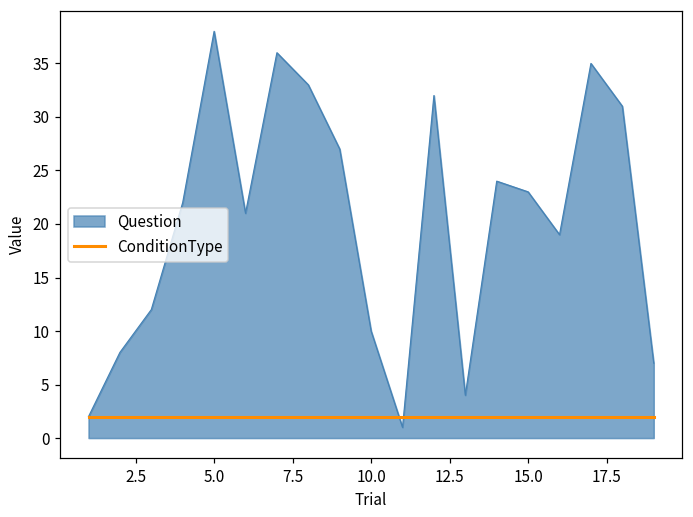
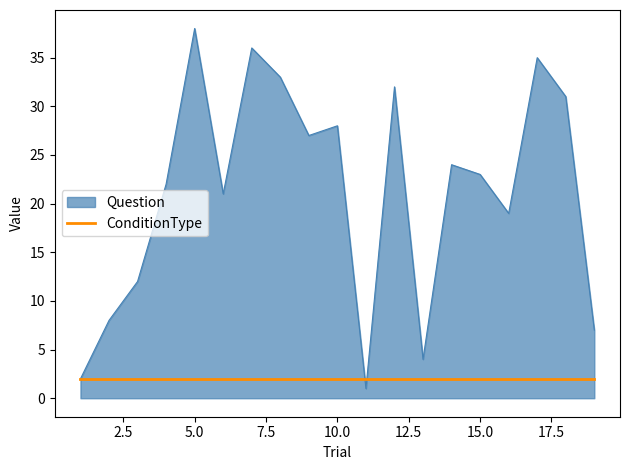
Question, 10.0: 10 -> 28
